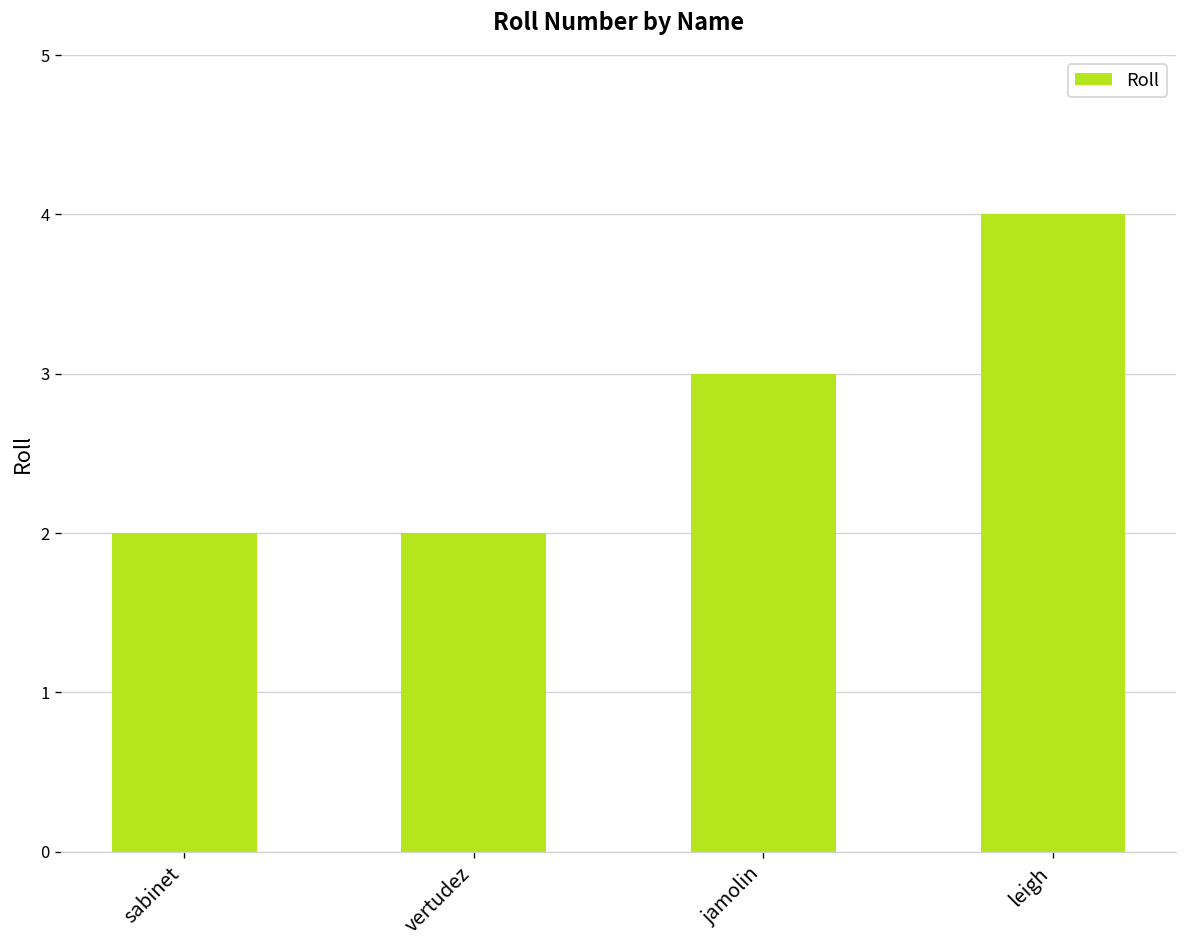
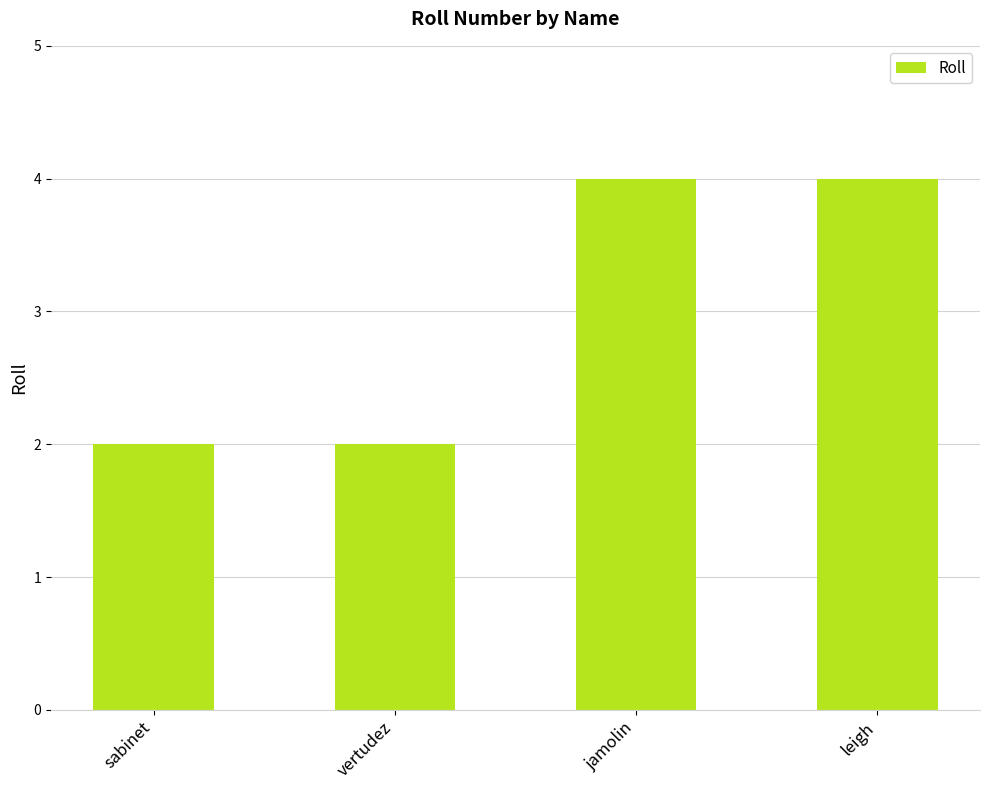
jamolin: 3 -> 4
